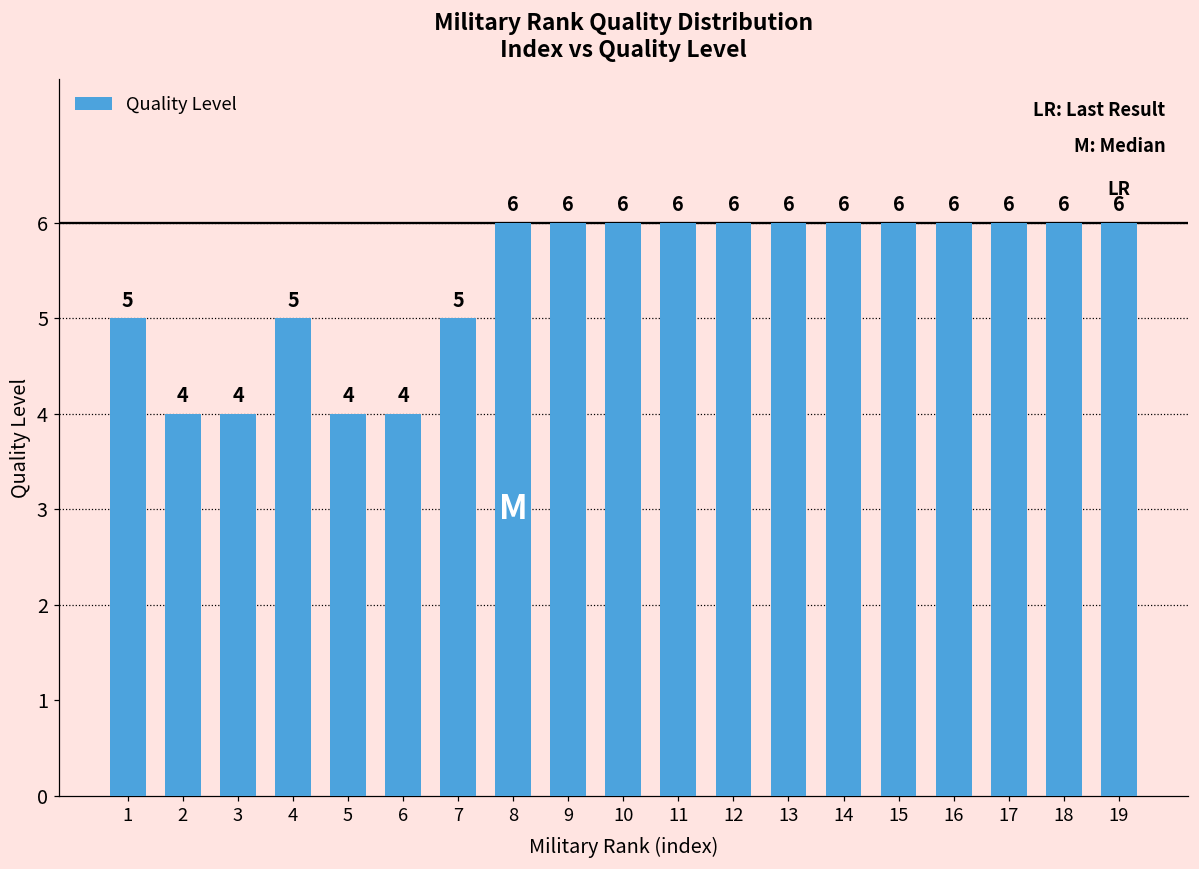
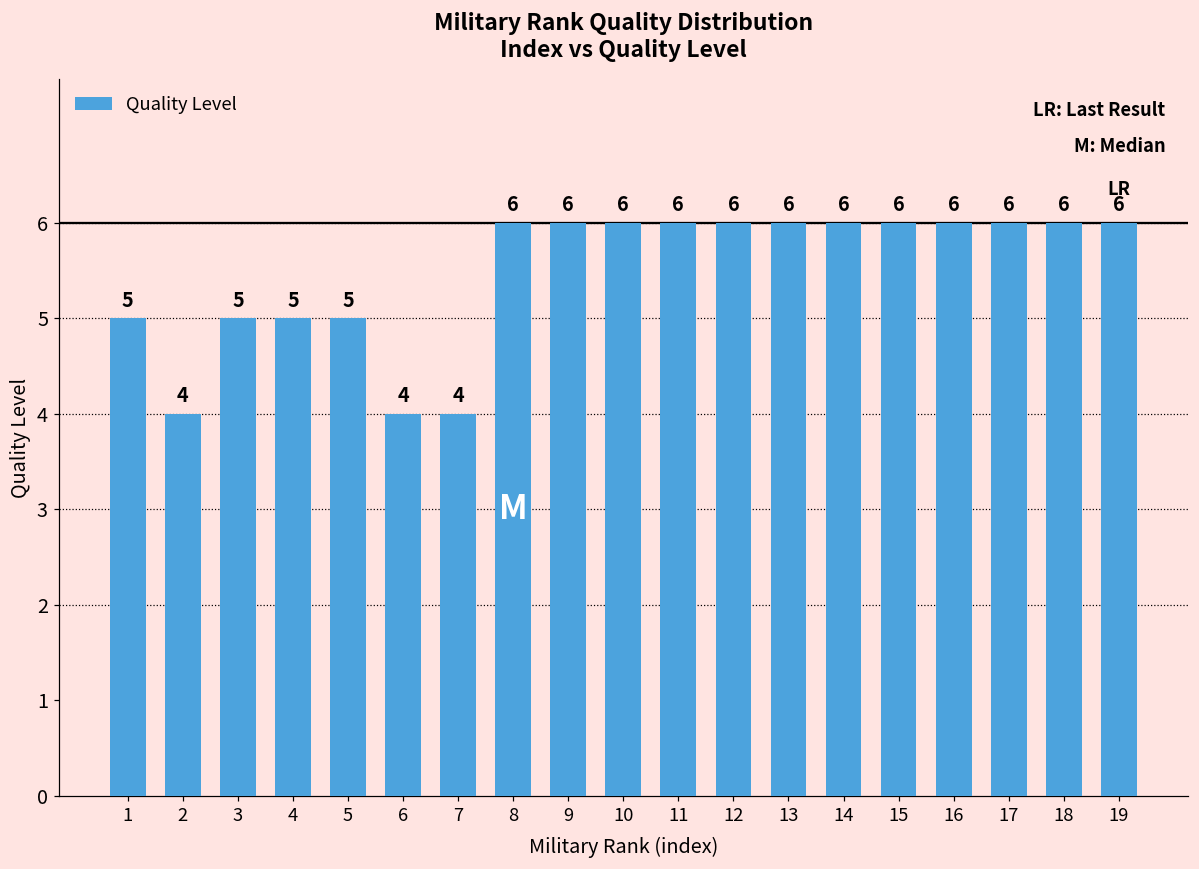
3: 4 -> 5
5: 4 -> 5
7: 5 -> 4
